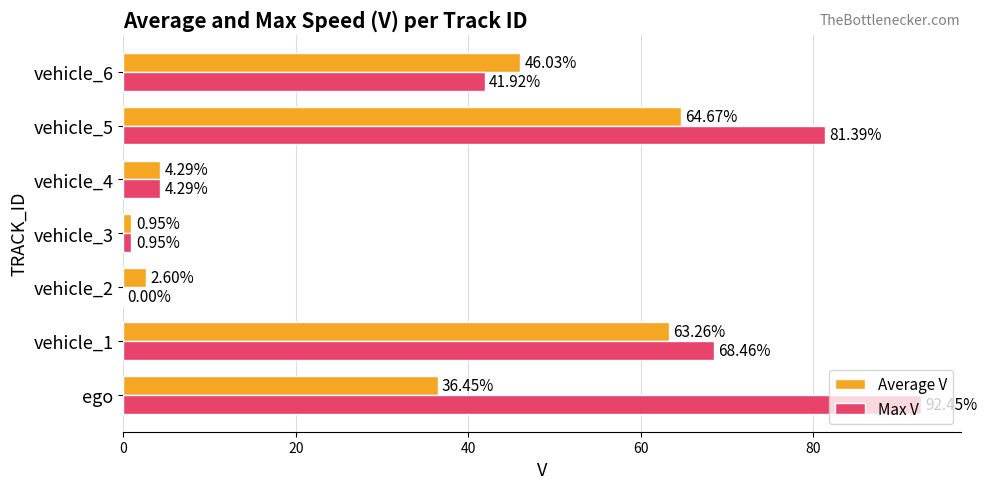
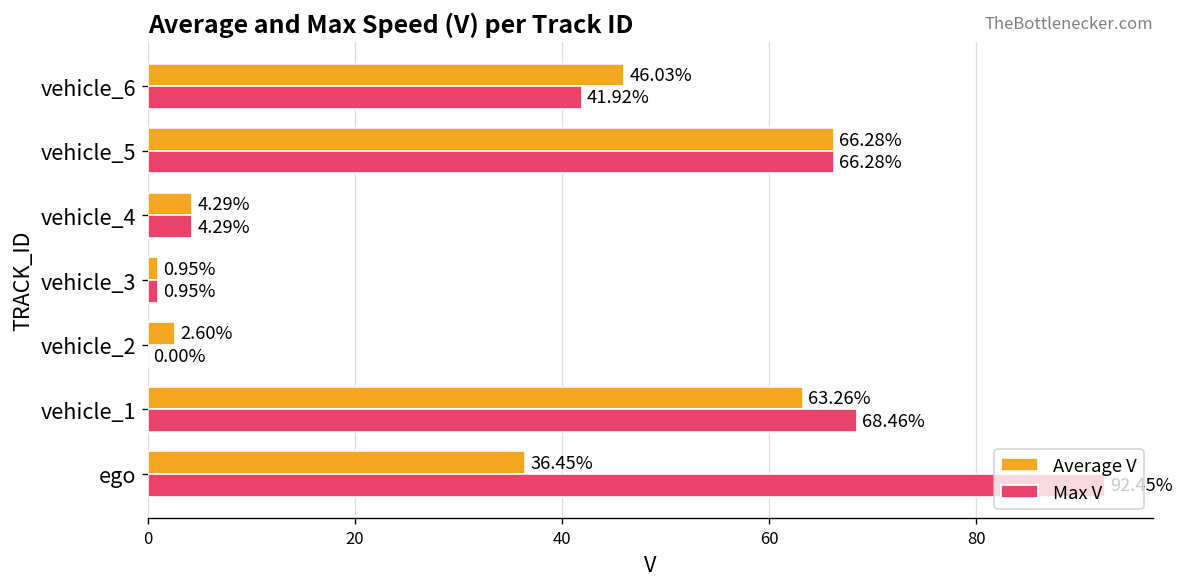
Average V, vehicle_5: 64.67% -> 66.28%
Max V, vehicle_5: 81.39% -> 66.28%
